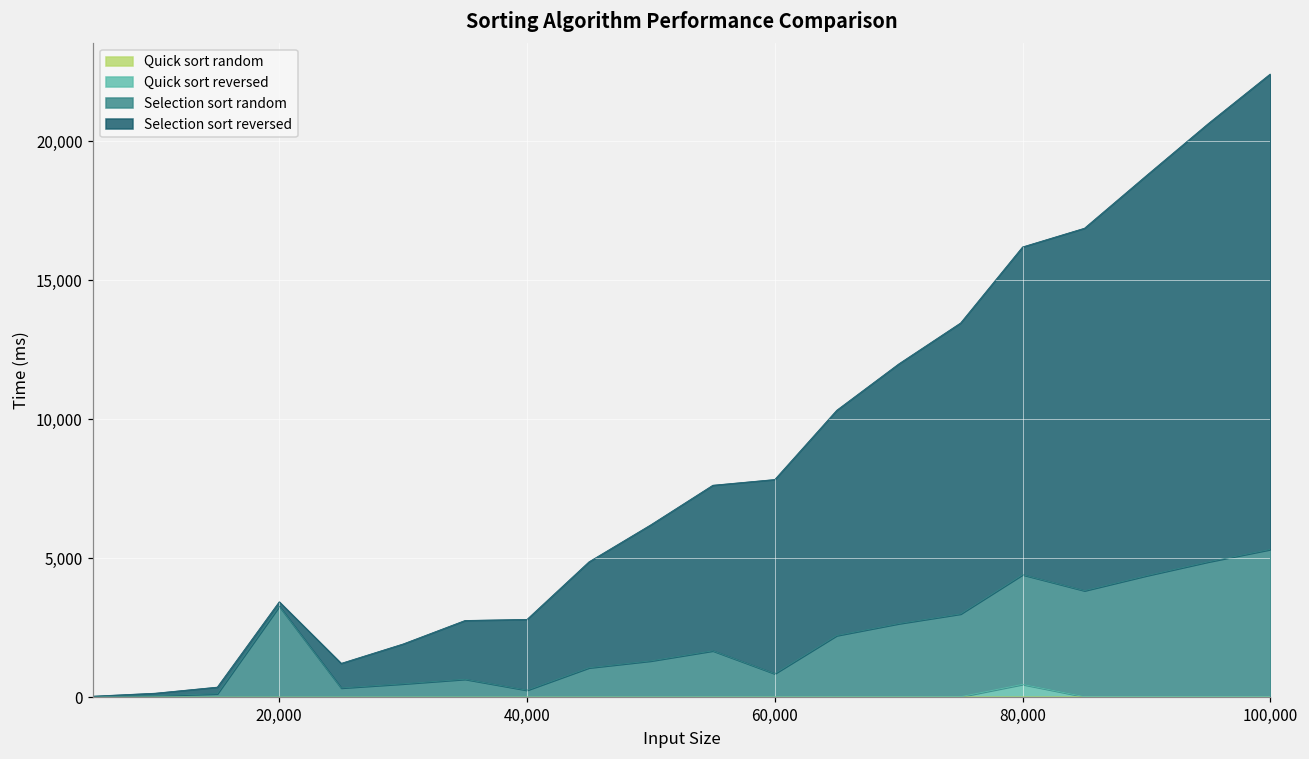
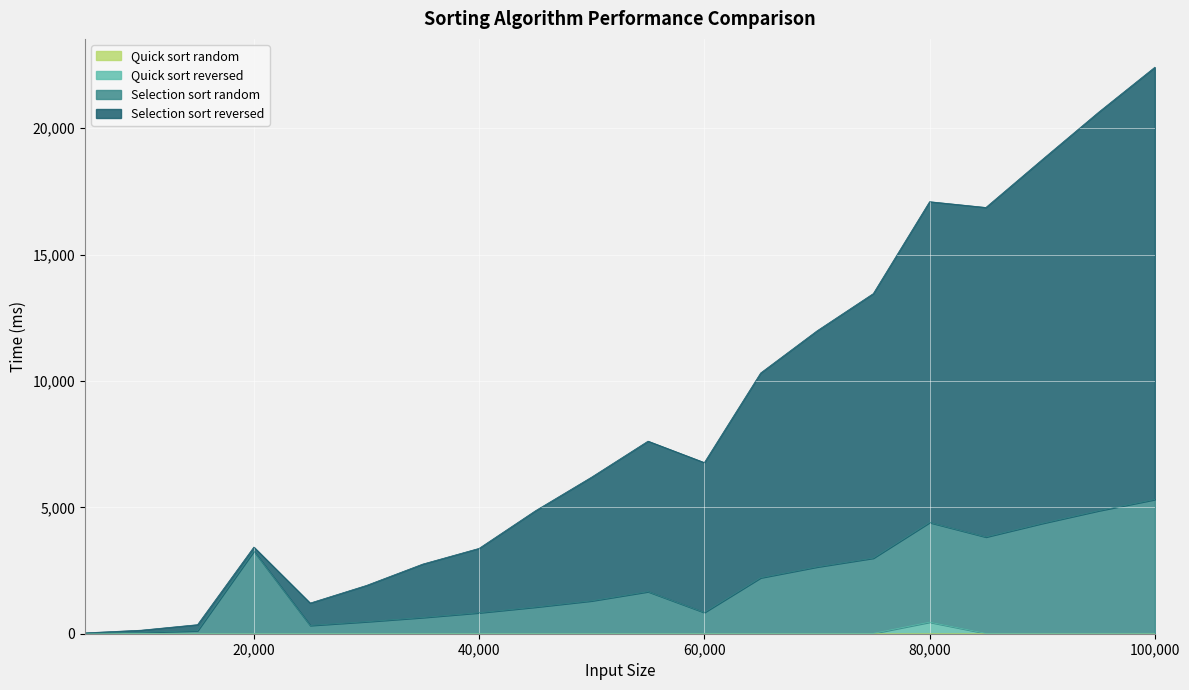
Selection sort random, 40,000: 200 -> 800
Selection sort reversed, 60,000: 7,000 -> 5,900
Selection sort reversed, 80,000: 11,800 -> 12,700
